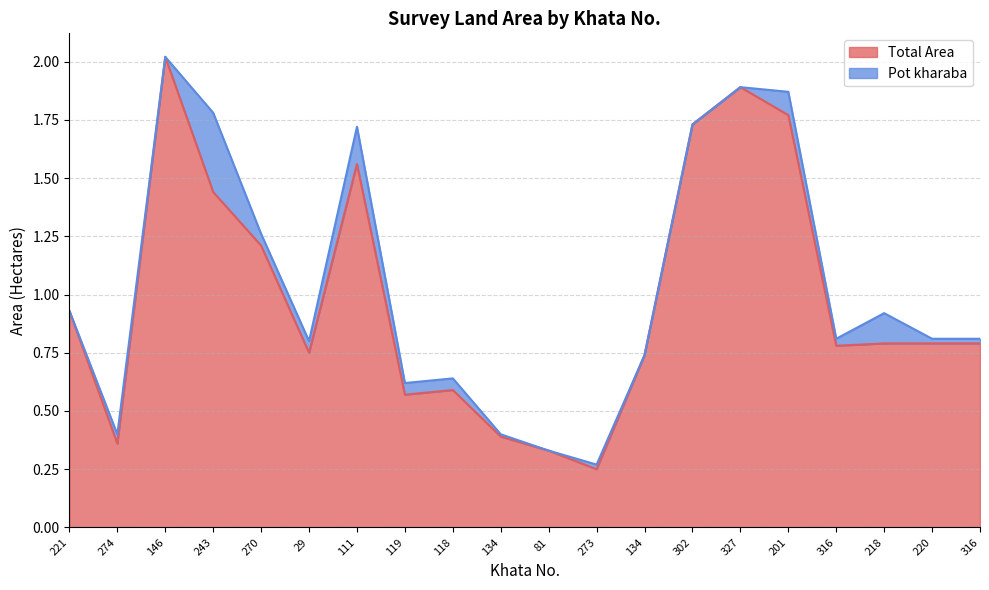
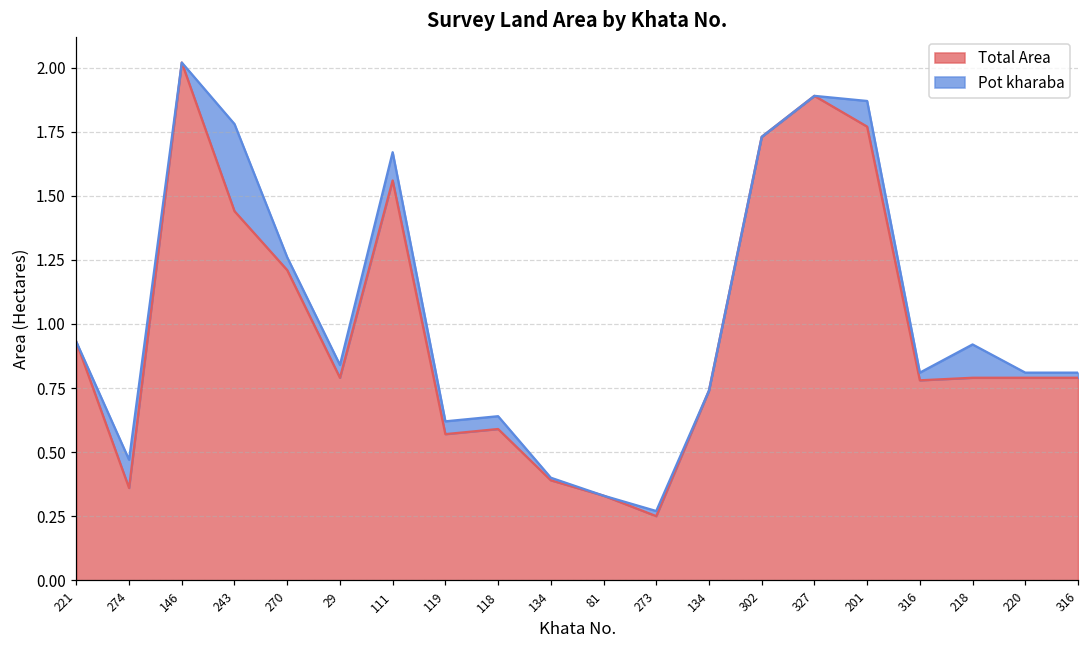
Pot kharaba, 274: 0.04 -> 0.11
Total Area, 29: 0.75 -> 0.79
Pot kharaba, 111: 0.16 -> 0.11
